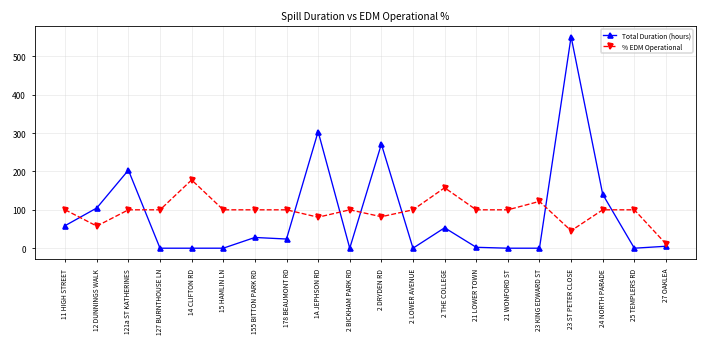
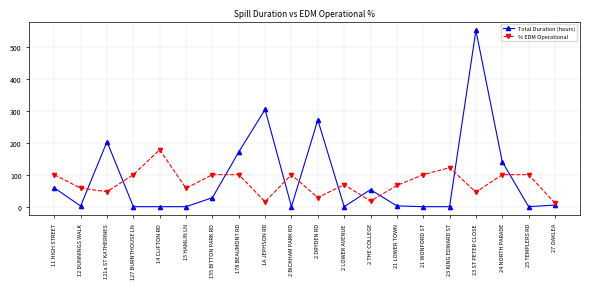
Total Duration (hours), 12 DUNNINGS WALK: 100 -> 0
% EDM Operational, 121a ST KATHERINES: 100 -> 50
% EDM Operational, 15 HAMLIN LN: 100 -> 60
Total Duration (hours), 178 BEAUMONT RD: 20 -> 170
% EDM Operational, 1A JEPHSON RD: 80 -> 20
% EDM Operational, 2 DRYDEN RD: 80 -> 30
% EDM Operational, 2 LOWER AVENUE: 100 -> 70
% EDM Operational, 2 THE COLLEGE: 160 -> 20
% EDM Operational, 21 LOWER TOWN: 100 -> 70
